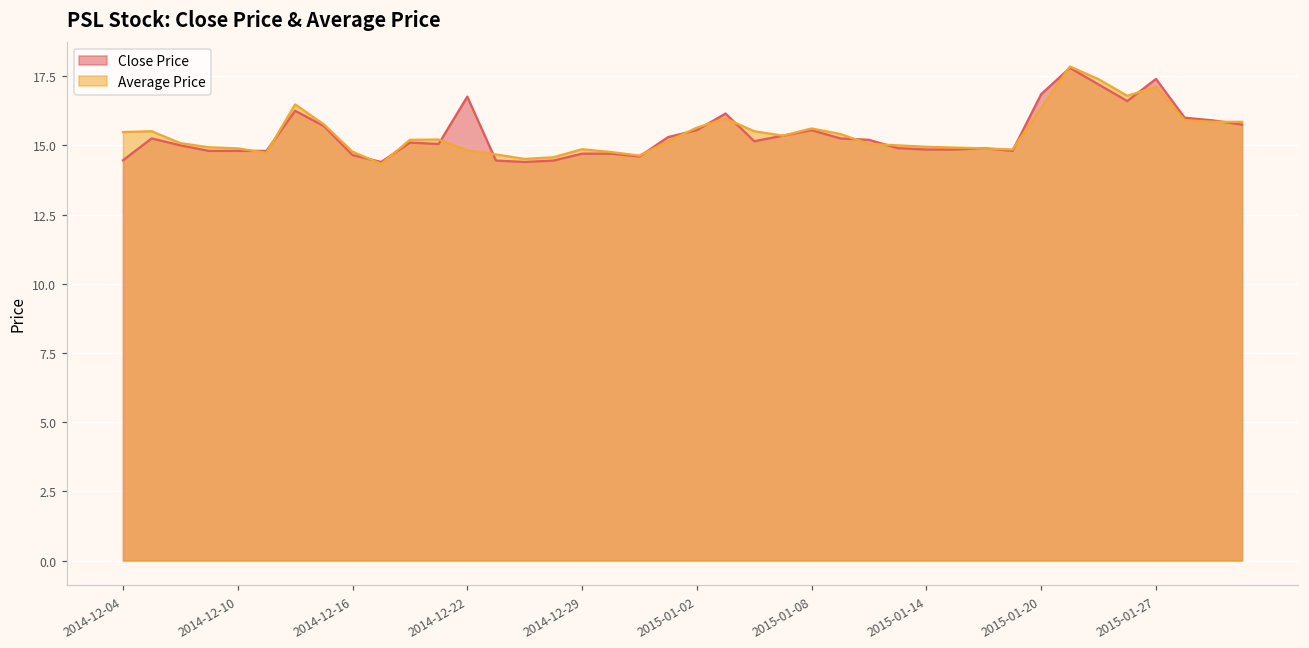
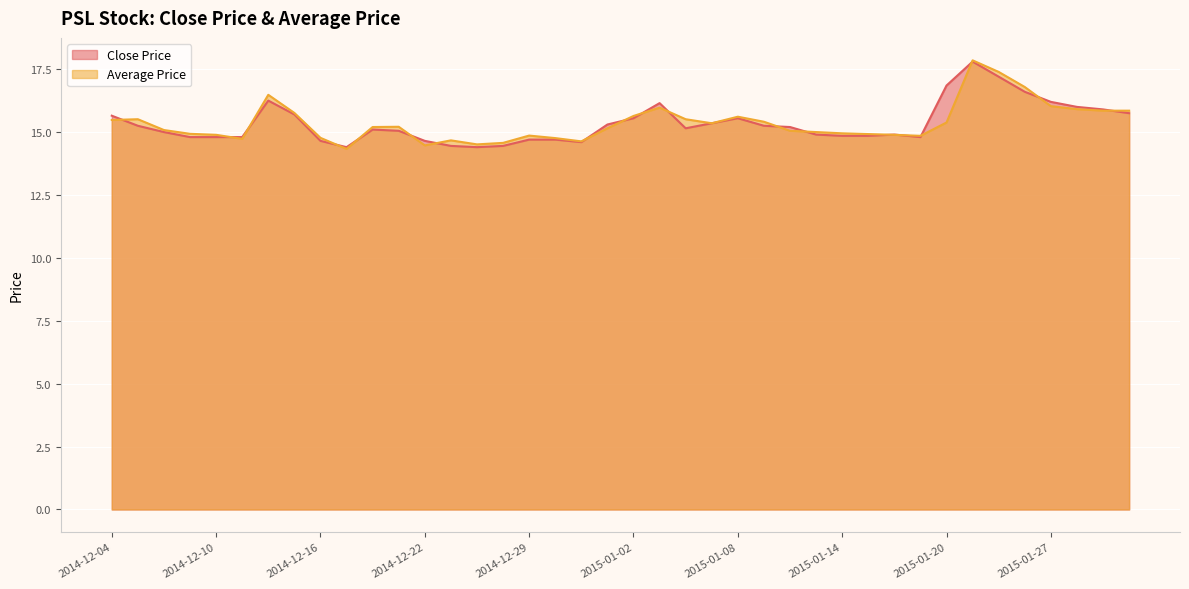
Close Price, 2014-12-04: 14.5 -> 15.7
Close Price, 2014-12-22: 16.8 -> 14.7
Average Price, 2014-12-22: 14.8 -> 14.5
Average Price, 2015-01-20: 16.4 -> 15.4
Close Price, 2015-01-27: 17.4 -> 16.2
Average Price, 2015-01-27: 17.1 -> 16.0
